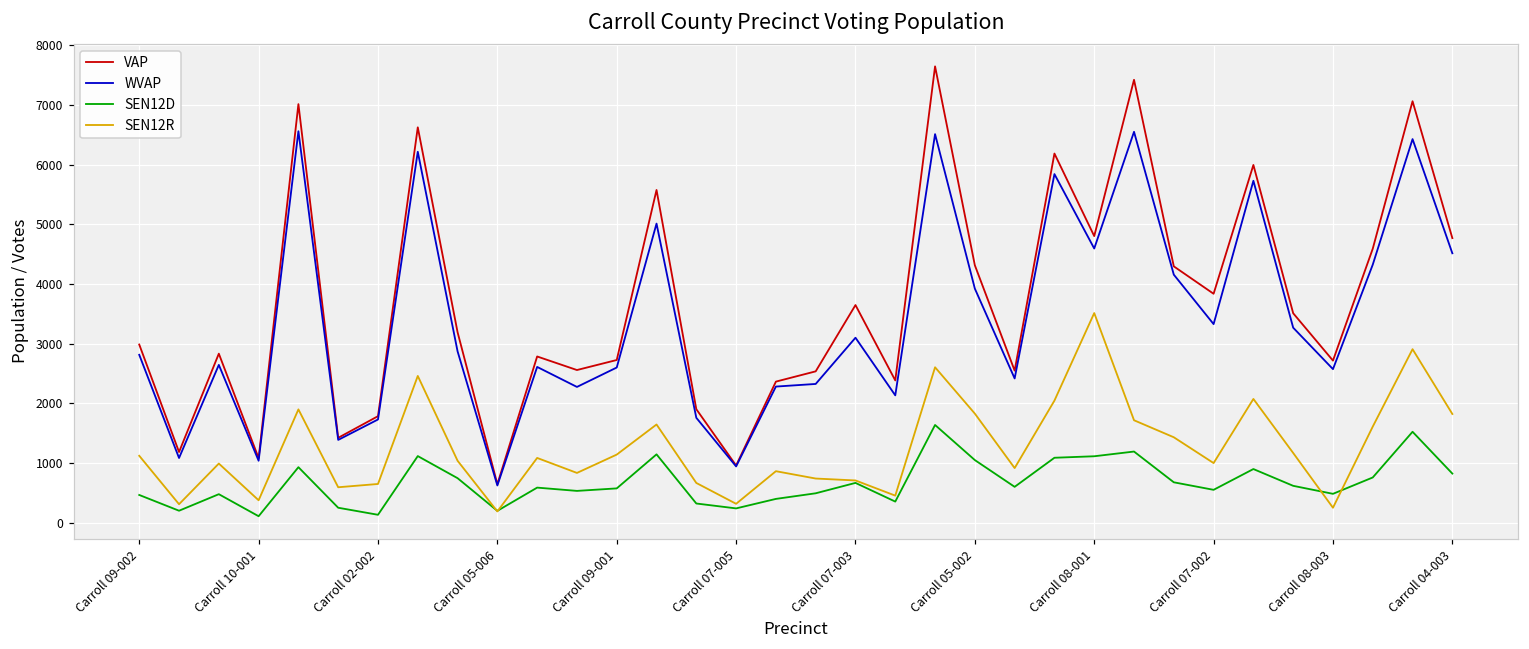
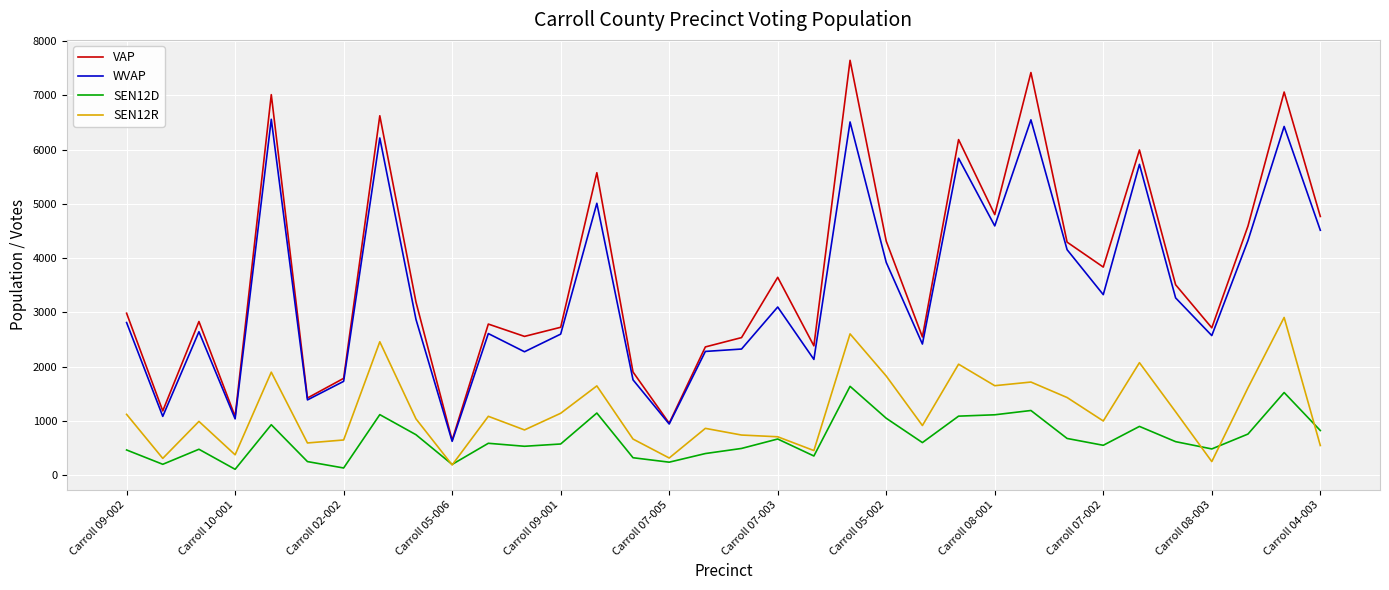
SEN12R, Carroll 08-001: 3500 -> 1700
SEN12R, Carroll 04-003: 1800 -> 500
